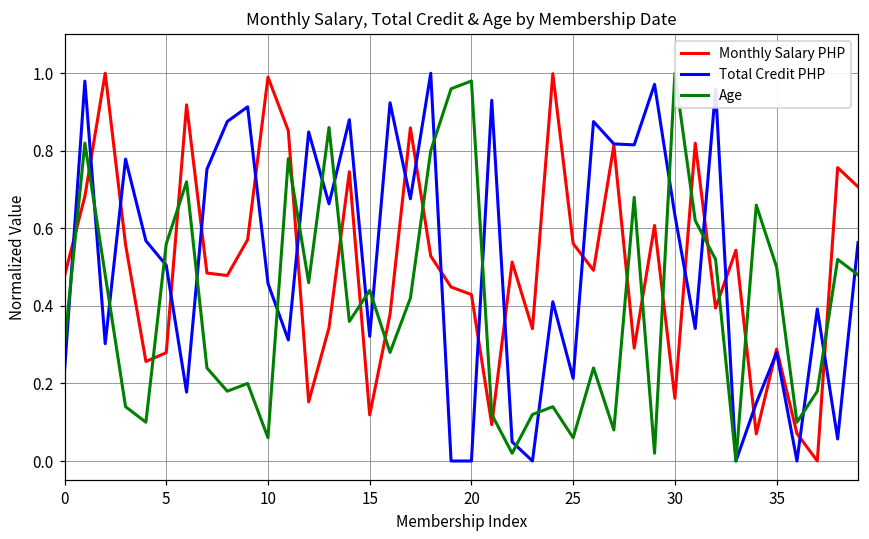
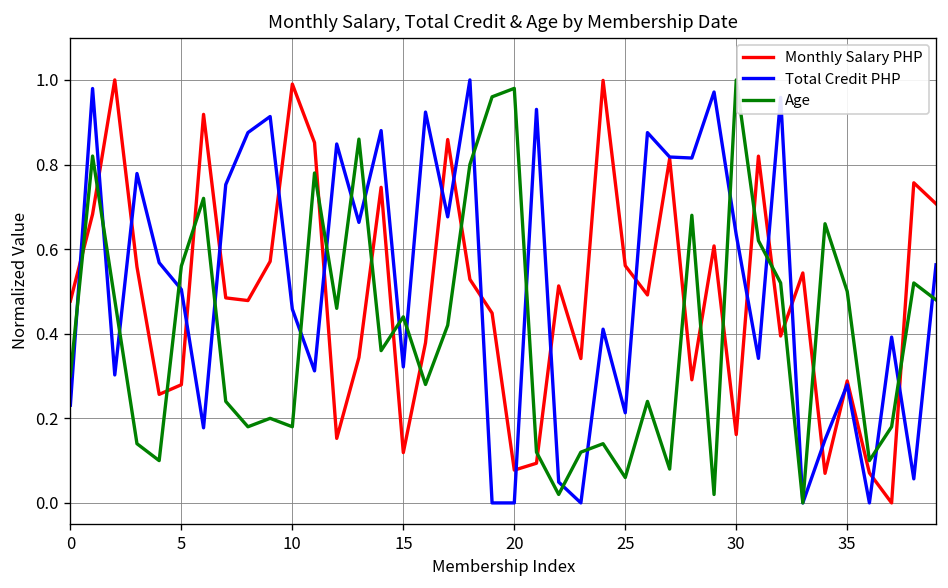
Age, 10: 0.06 -> 0.18
Monthly Salary PHP, 20: 0.43 -> 0.08
